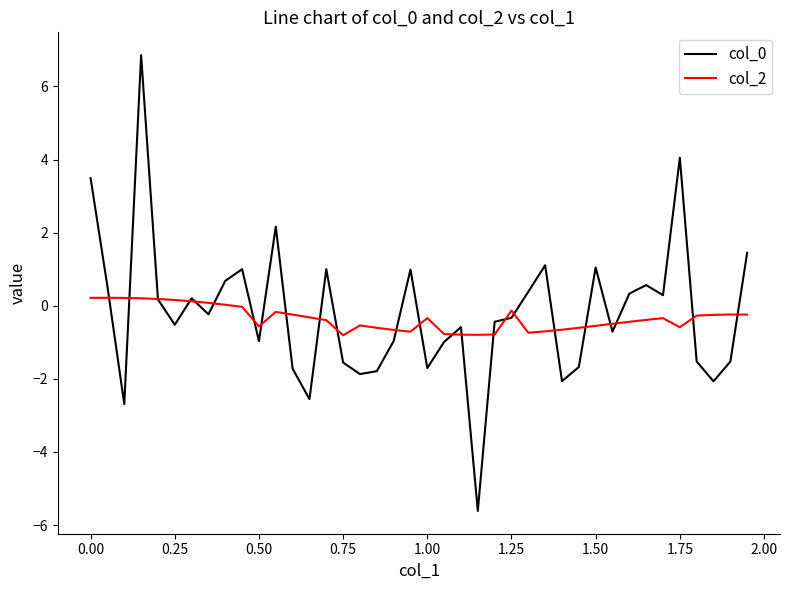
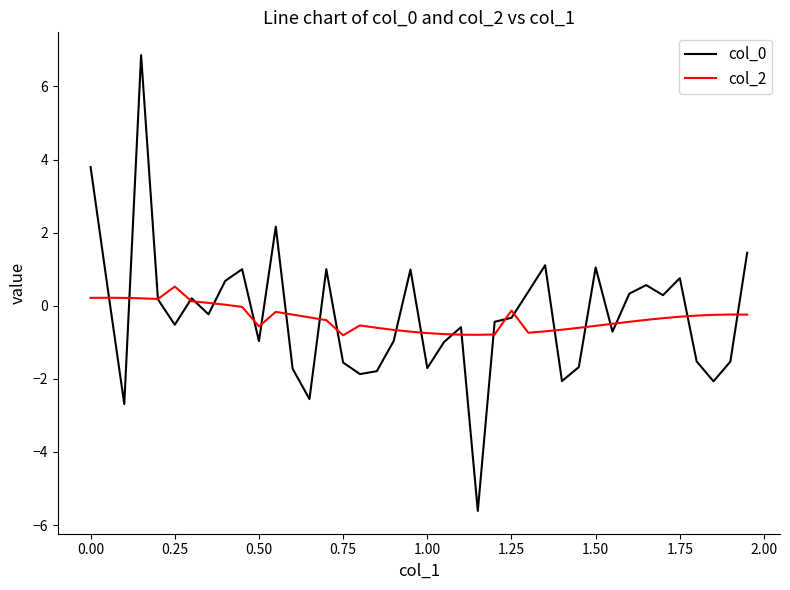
col_0, 0.00: 3.5 -> 3.8
col_2, 0.25: 0.2 -> 0.5
col_2, 1.00: -0.3 -> -0.7
col_0, 1.75: 4.0 -> 0.8
col_2, 1.75: -0.6 -> -0.3
